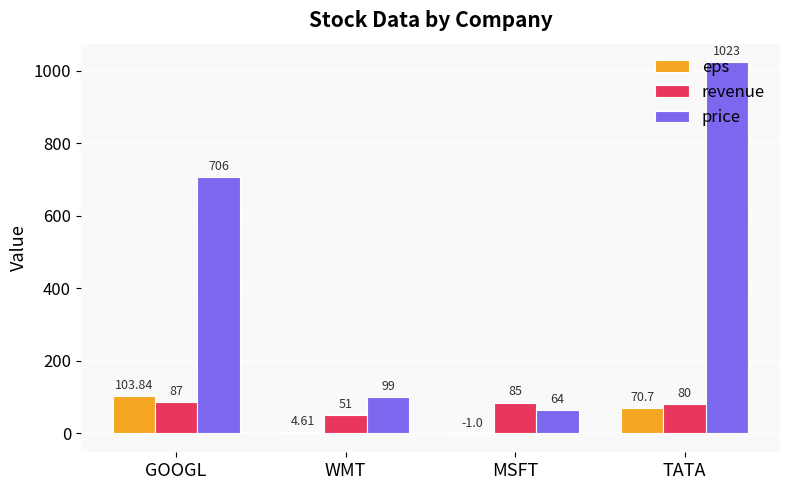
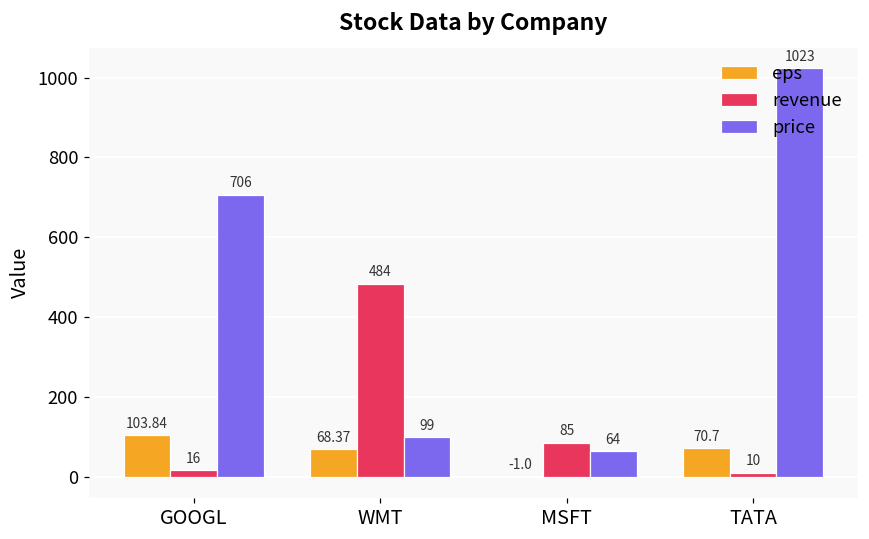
revenue, GOOGL: 87 -> 16
eps, WMT: 4.61 -> 68.37
revenue, WMT: 51 -> 484
revenue, TATA: 80 -> 10
